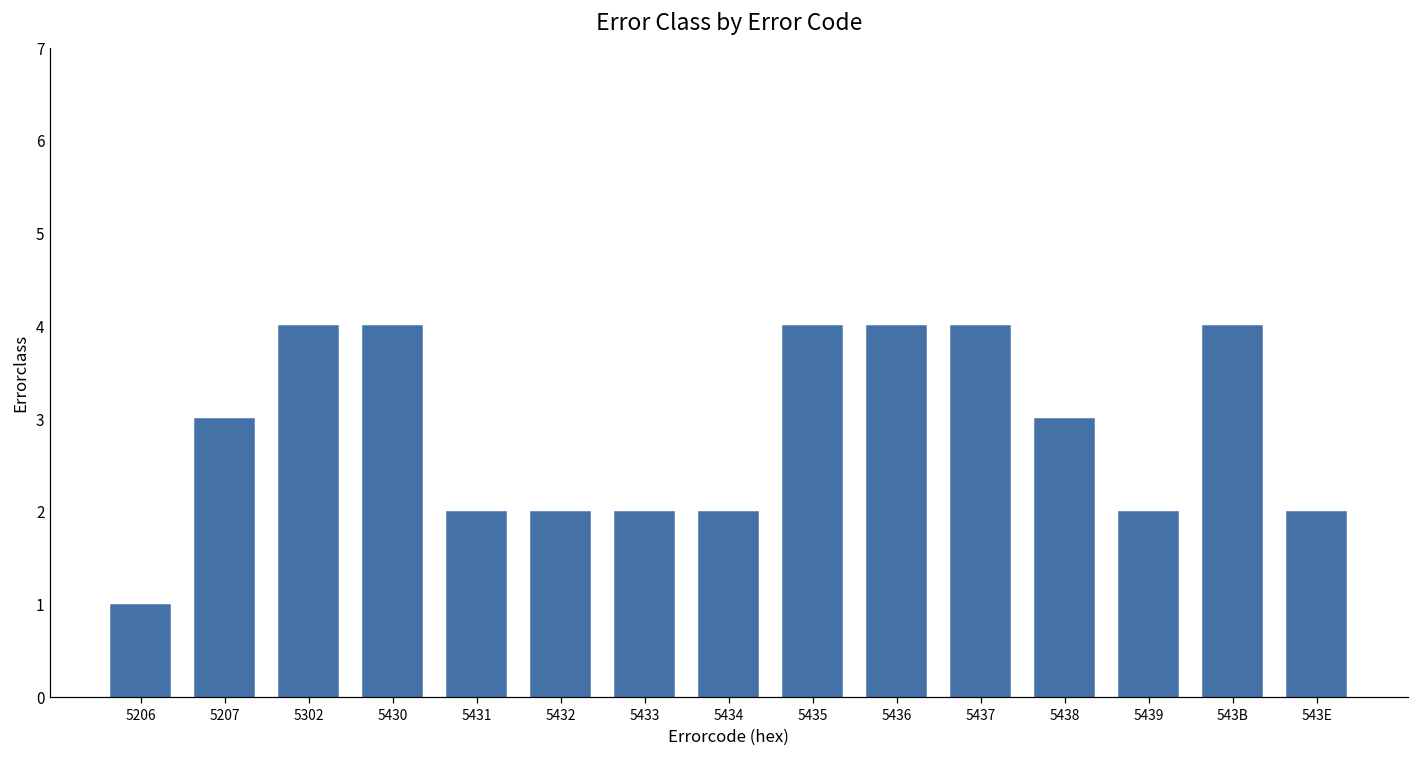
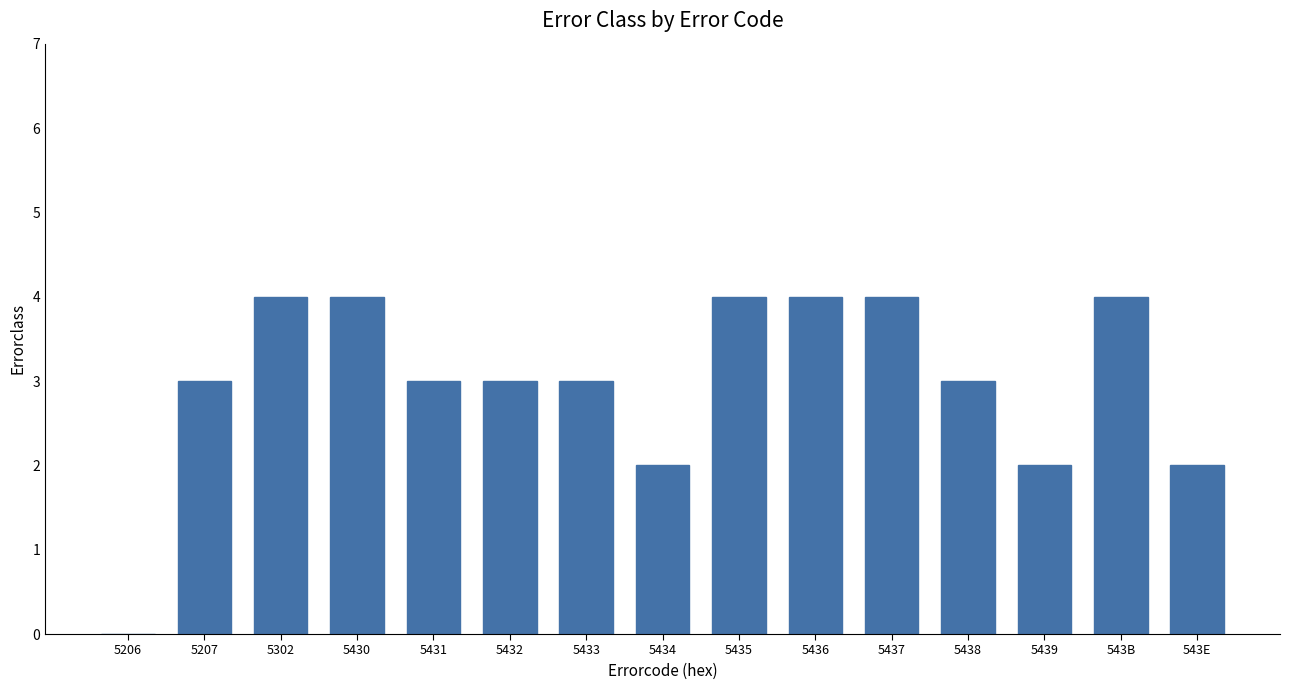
5206: 1 -> 0
5431: 2 -> 3
5432: 2 -> 3
5433: 2 -> 3
